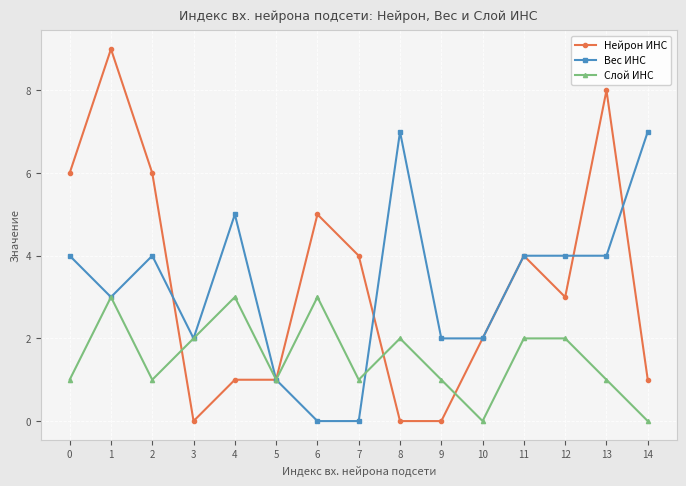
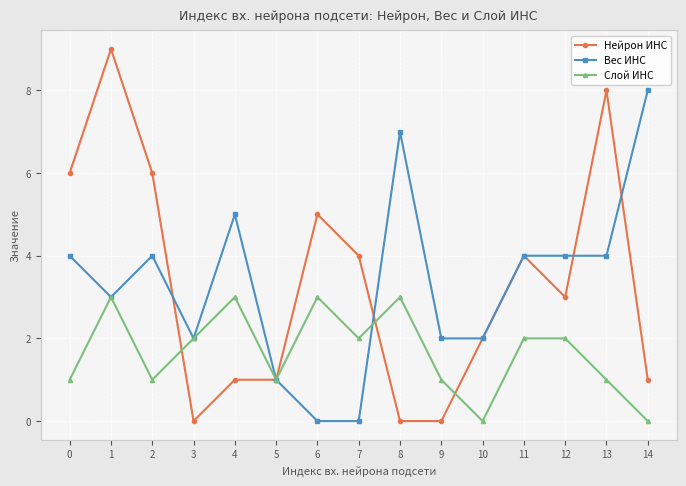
Слой ИНС, 7: 1 -> 2
Слой ИНС, 8: 2 -> 3
Вес ИНС, 14: 7 -> 8
